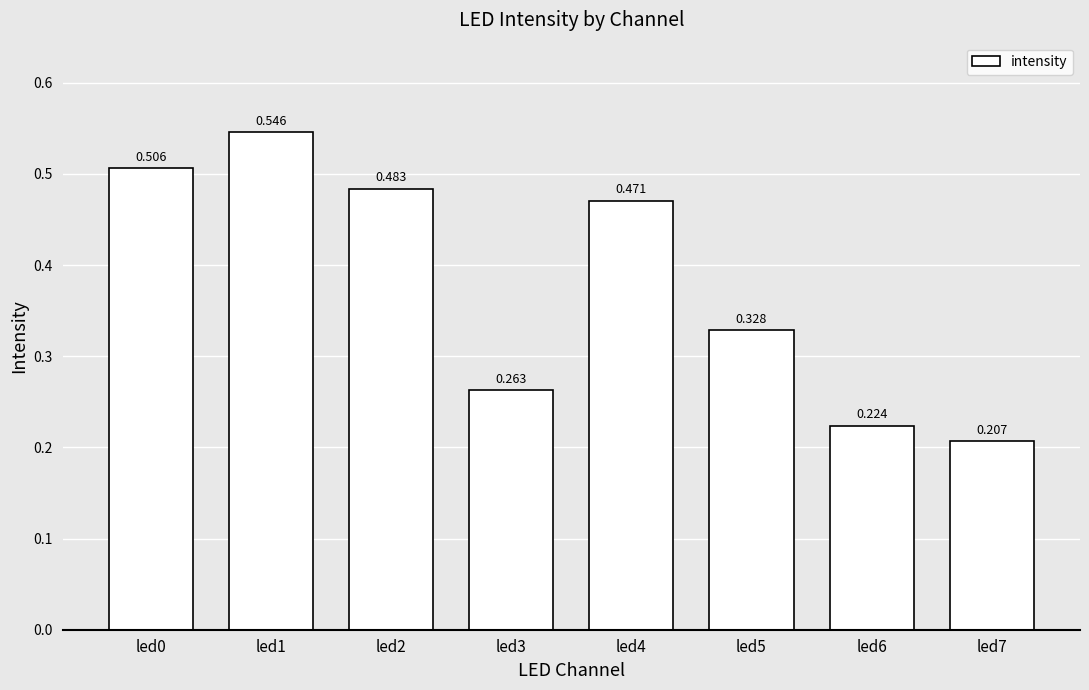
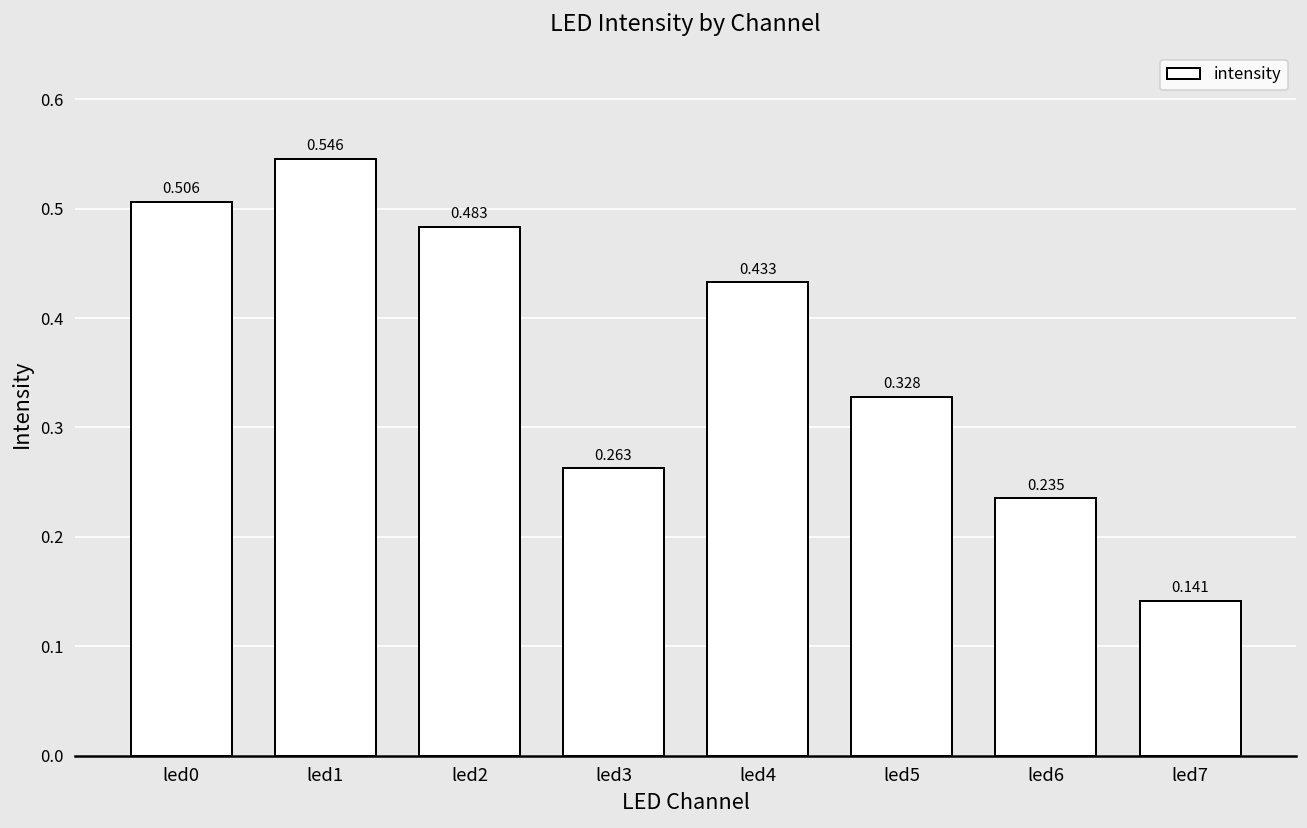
led4: 0.471 -> 0.433
led6: 0.224 -> 0.235
led7: 0.207 -> 0.141
